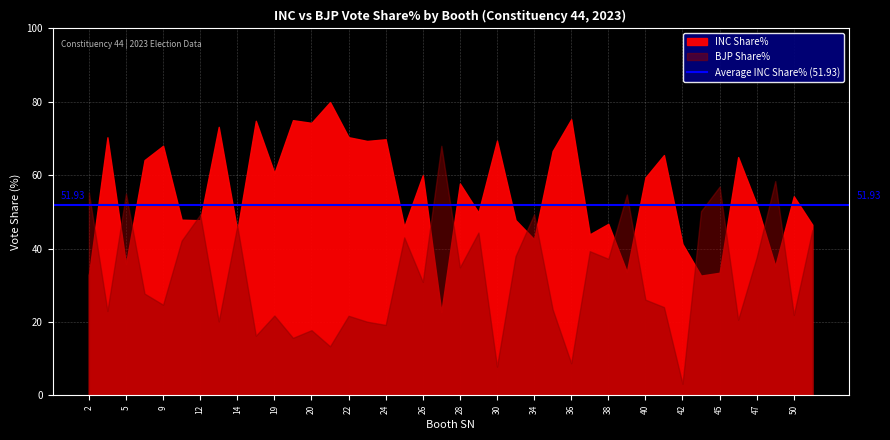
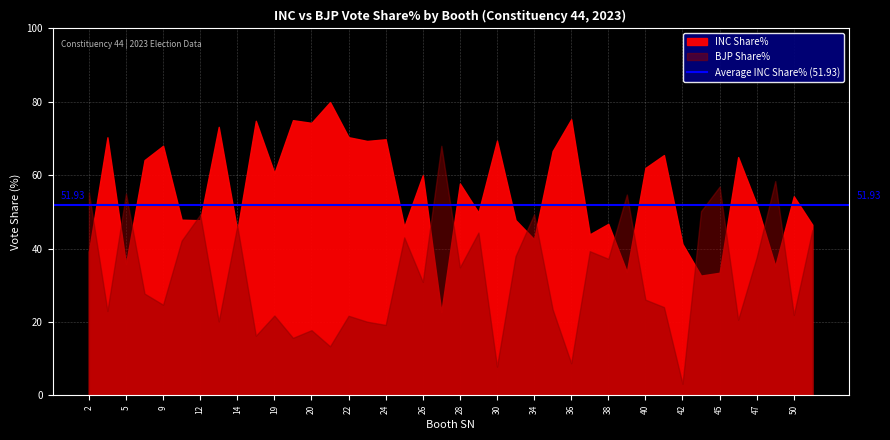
INC Share%, 2: 33 -> 39
INC Share%, 40: 59 -> 62
